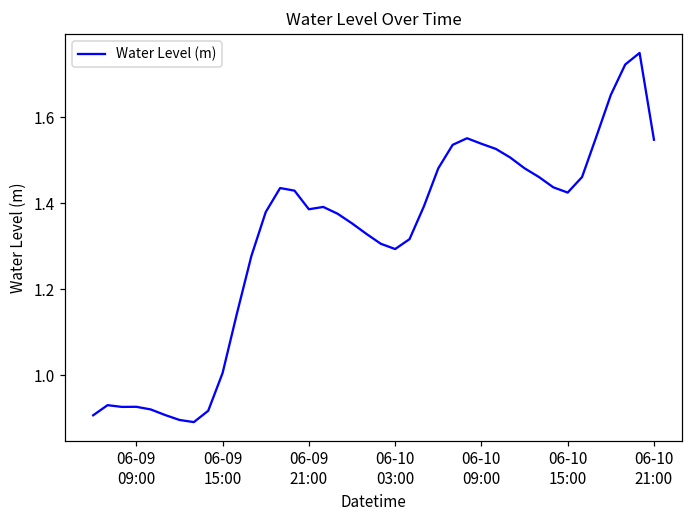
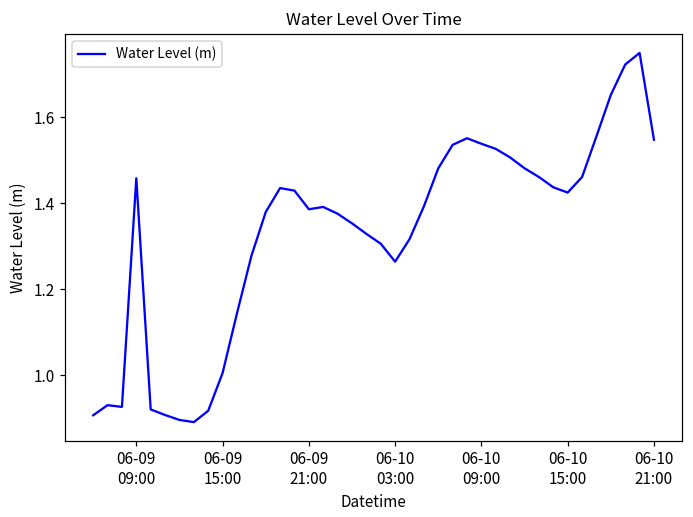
06-09 09:00: 0.93 -> 1.46
06-10 03:00: 1.29 -> 1.26
